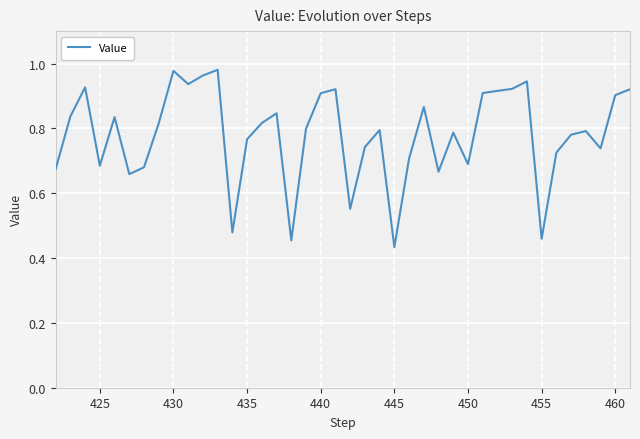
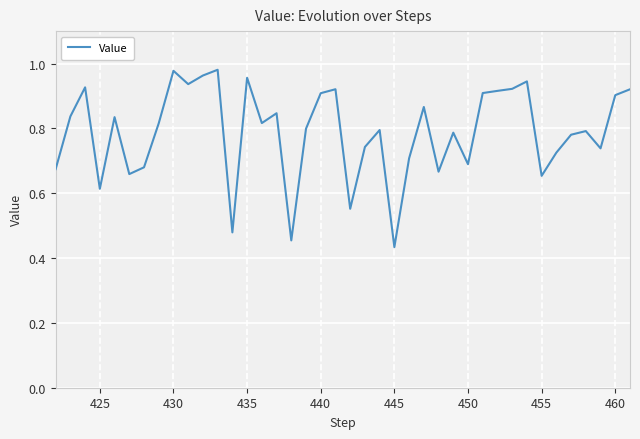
425: 0.68 -> 0.61
435: 0.77 -> 0.96
455: 0.46 -> 0.65
